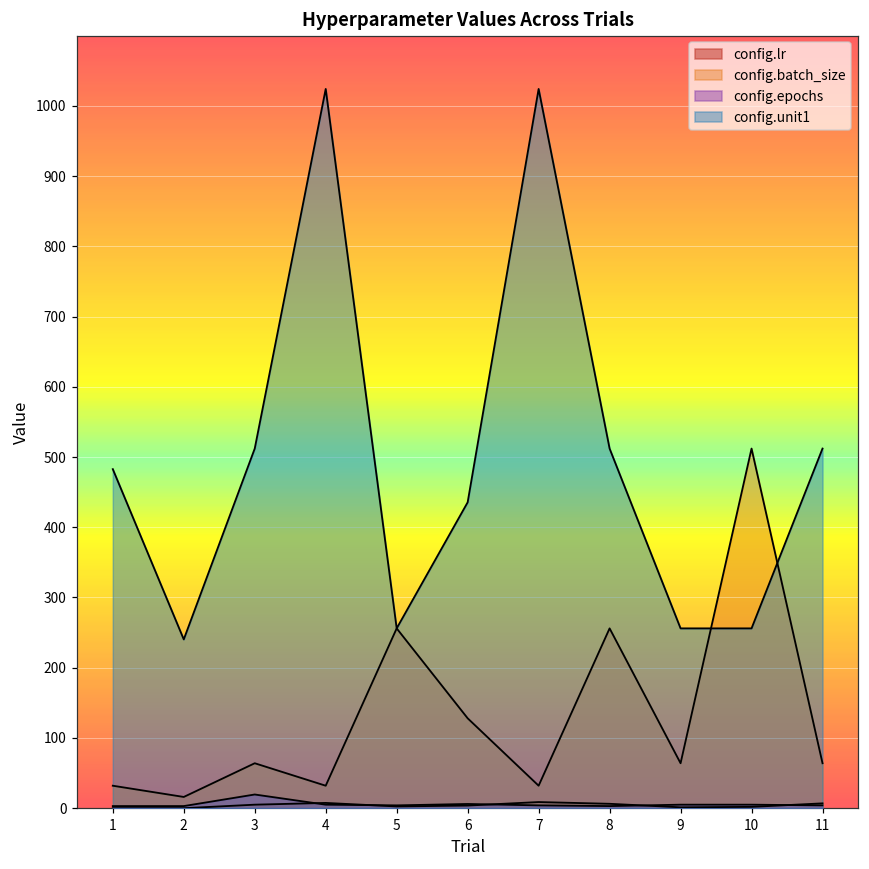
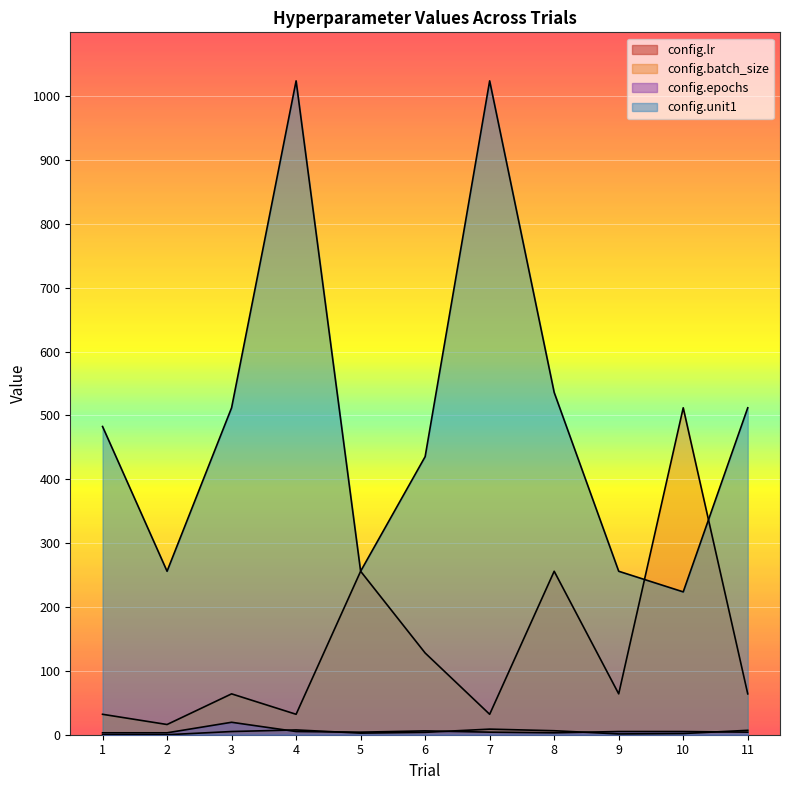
config.unit1, 2: 240 -> 260
config.unit1, 8: 510 -> 540
config.unit1, 10: 260 -> 220
